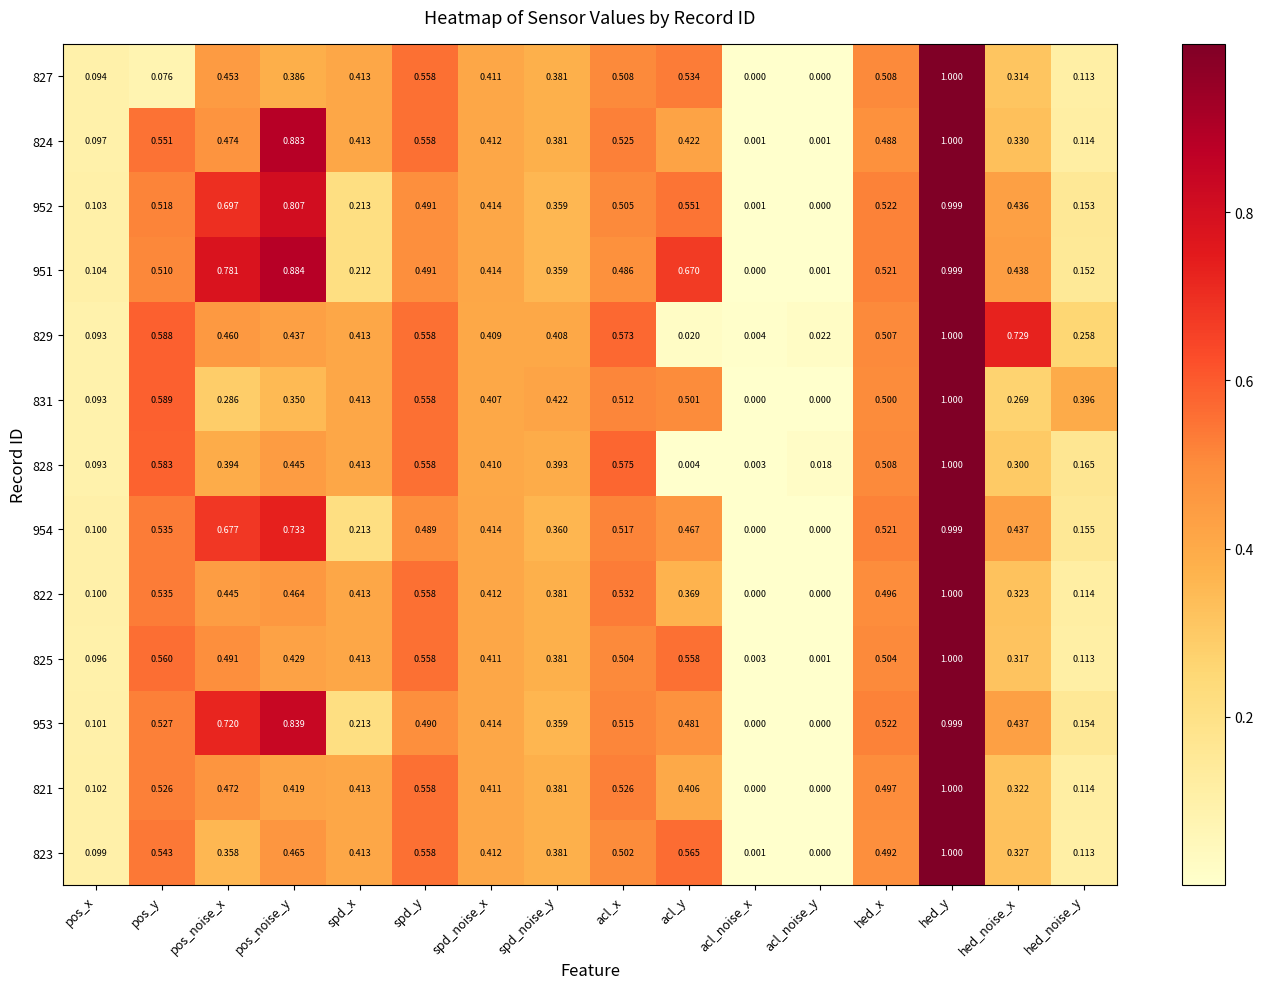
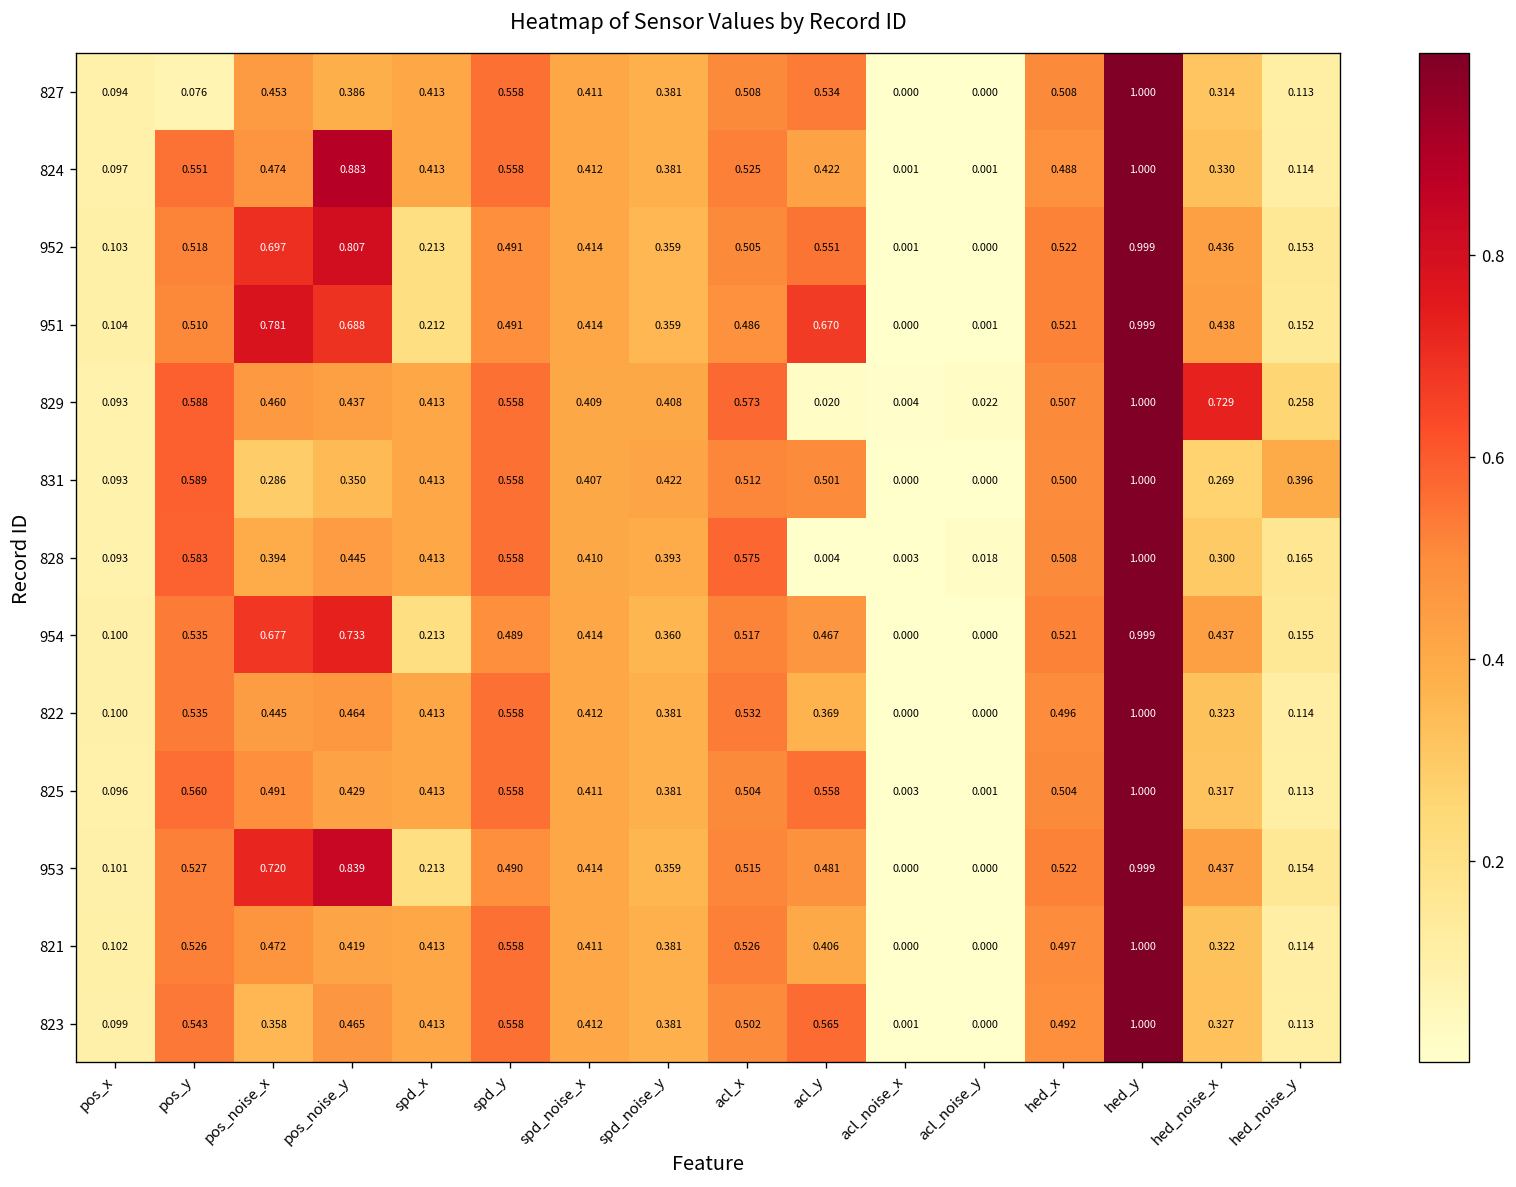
951, pos_noise_y: 0.884 -> 0.688
